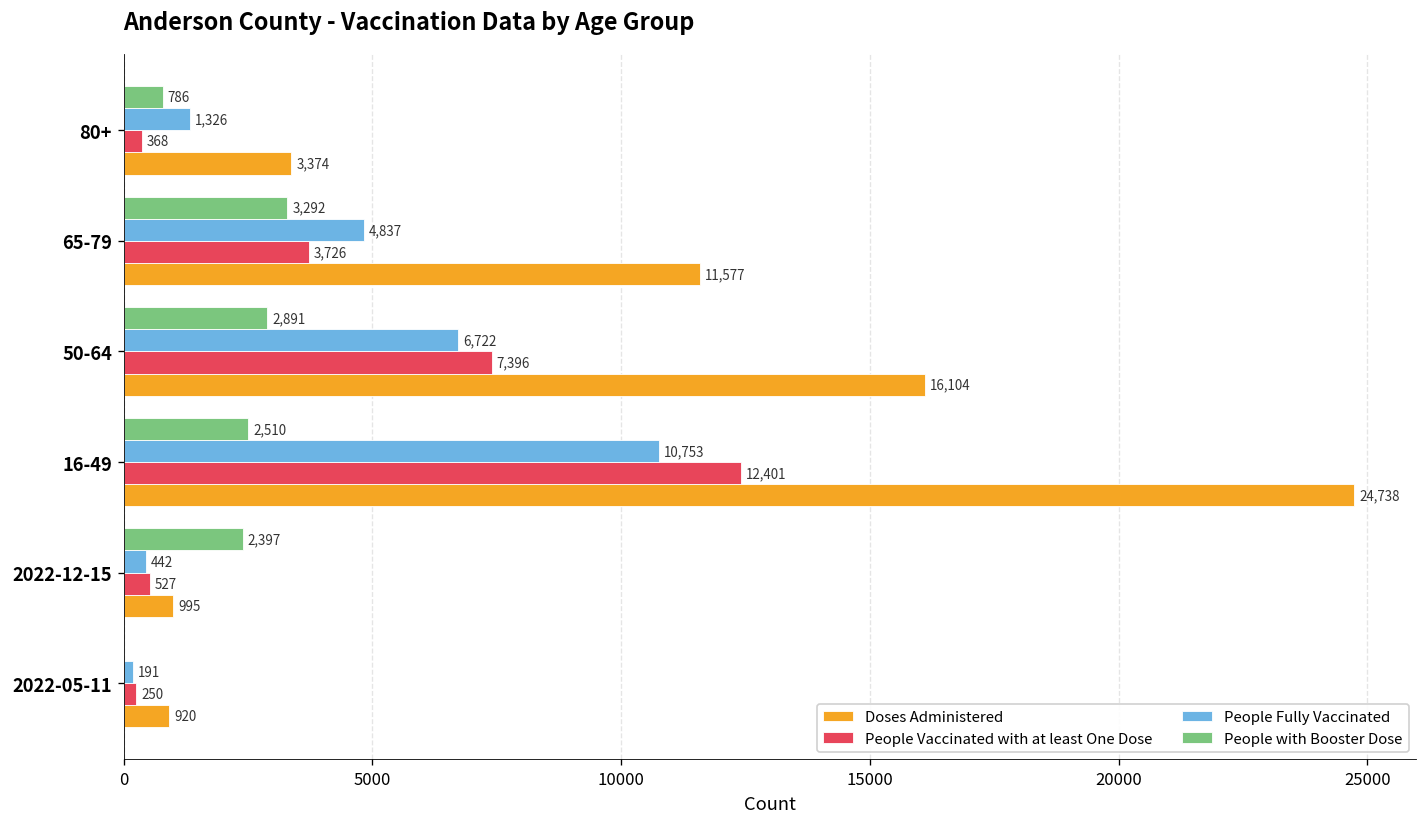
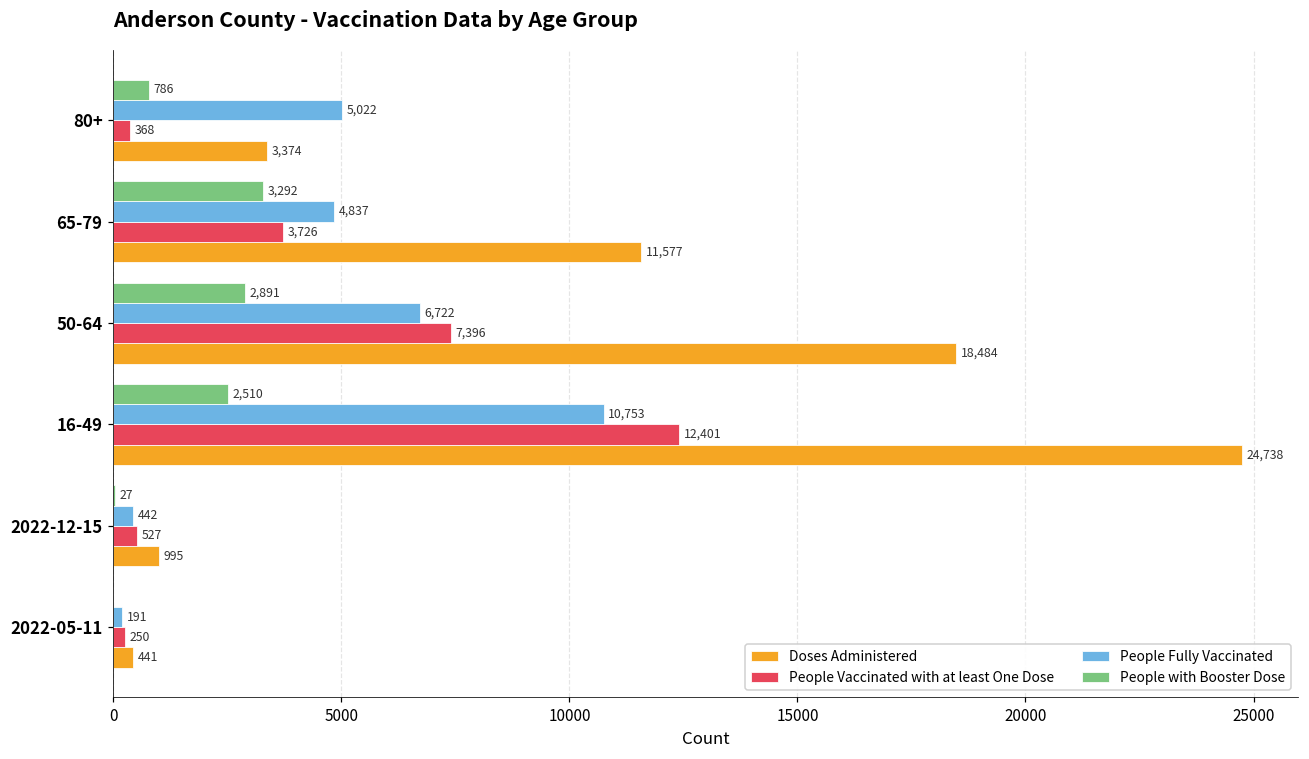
People Fully Vaccinated, 80+: 1,326 -> 5,022
Doses Administered, 50-64: 16,104 -> 18,484
People with Booster Dose, 2022-12-15: 2,397 -> 27
Doses Administered, 2022-05-11: 920 -> 441
